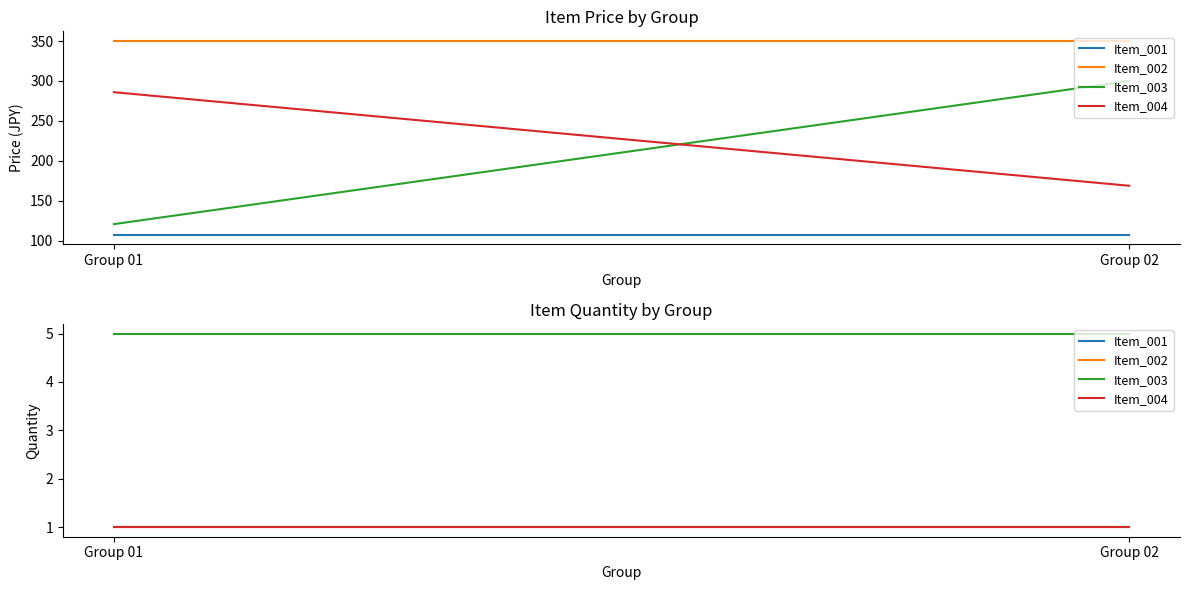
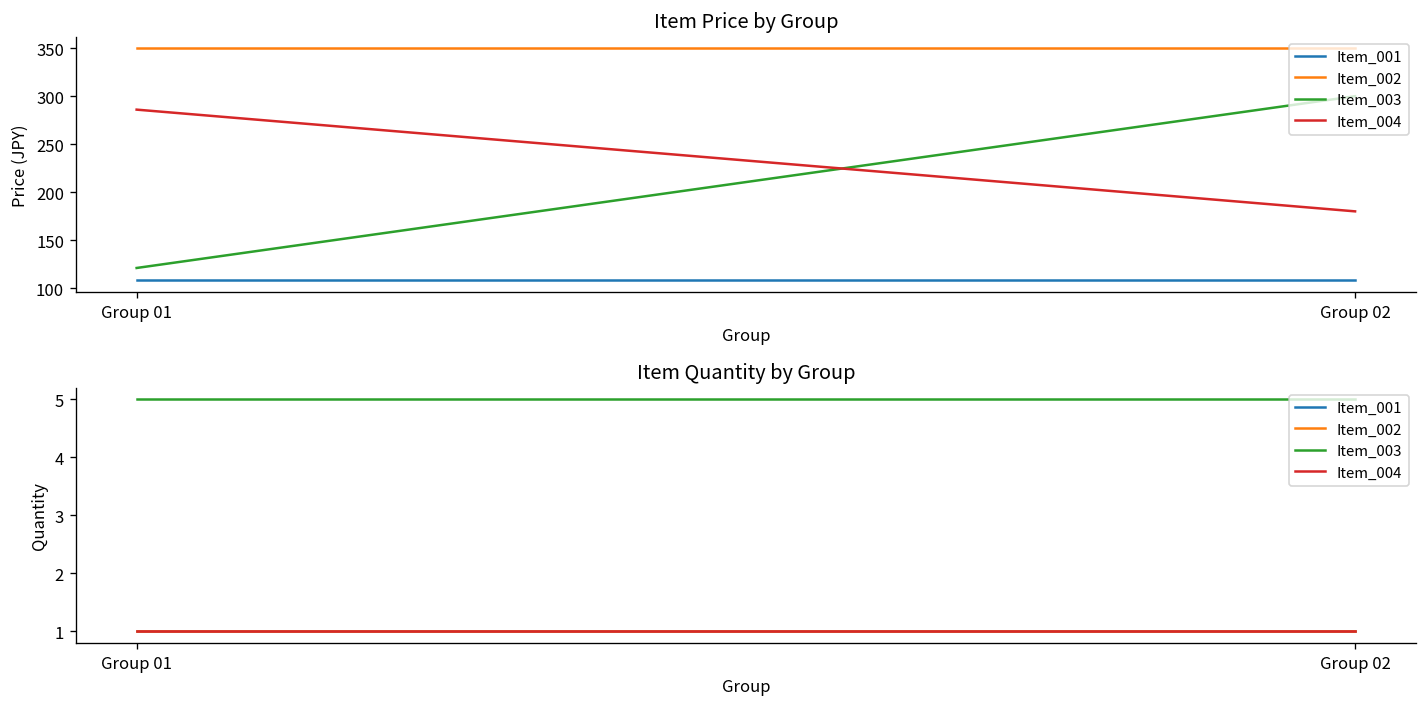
Item Price by Group, Item_004, Group 02: 170 -> 180
